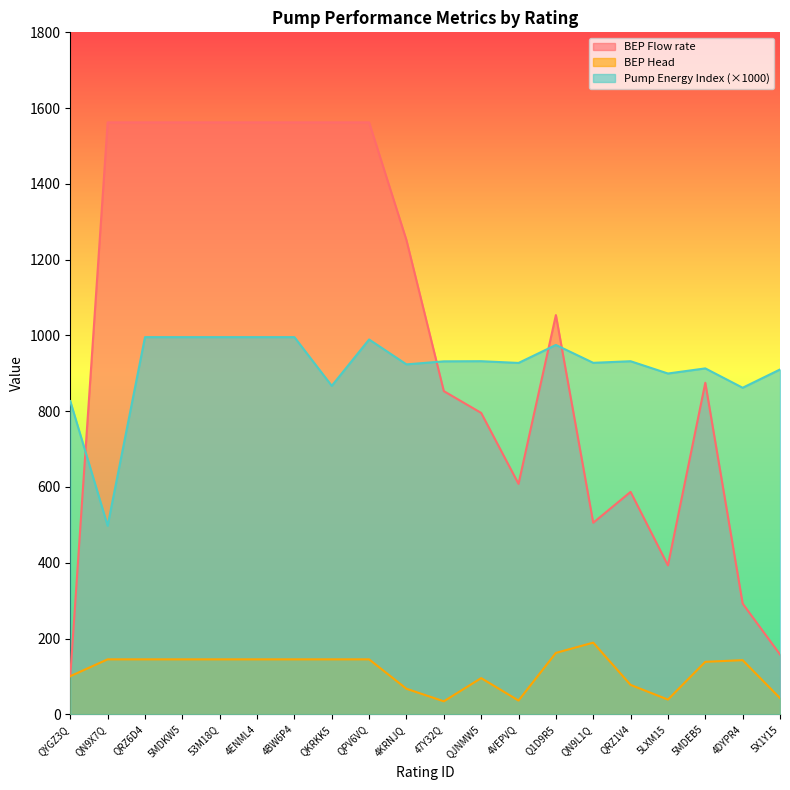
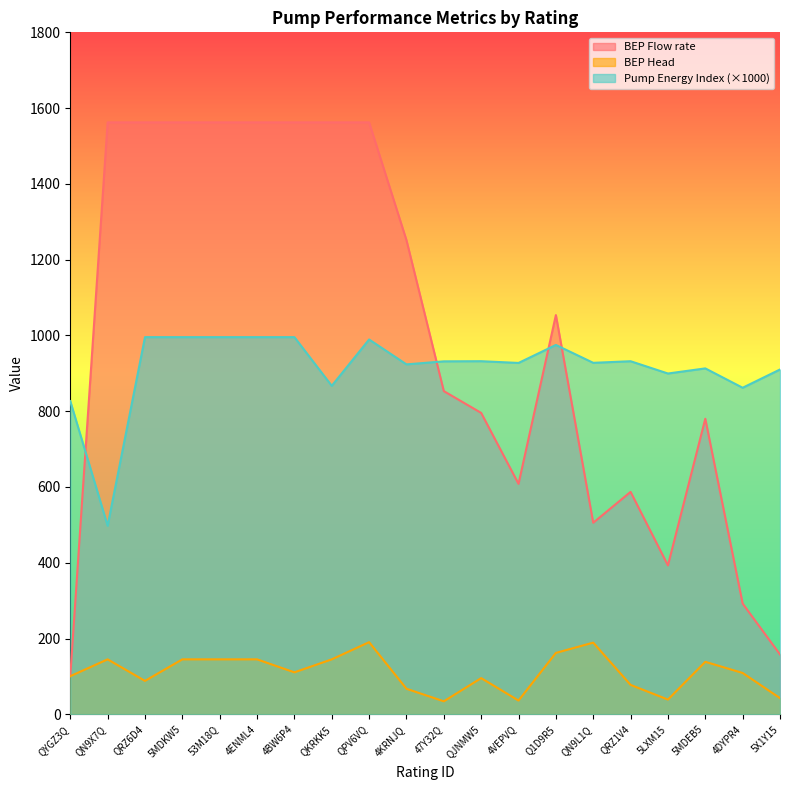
BEP Head, QRZ6D4: 150 -> 90
BEP Head, 4BW6P4: 150 -> 110
BEP Head, QPV6VQ: 150 -> 190
BEP Flow rate, 5MDEB5: 880 -> 780
BEP Head, 4DYPR4: 140 -> 110
